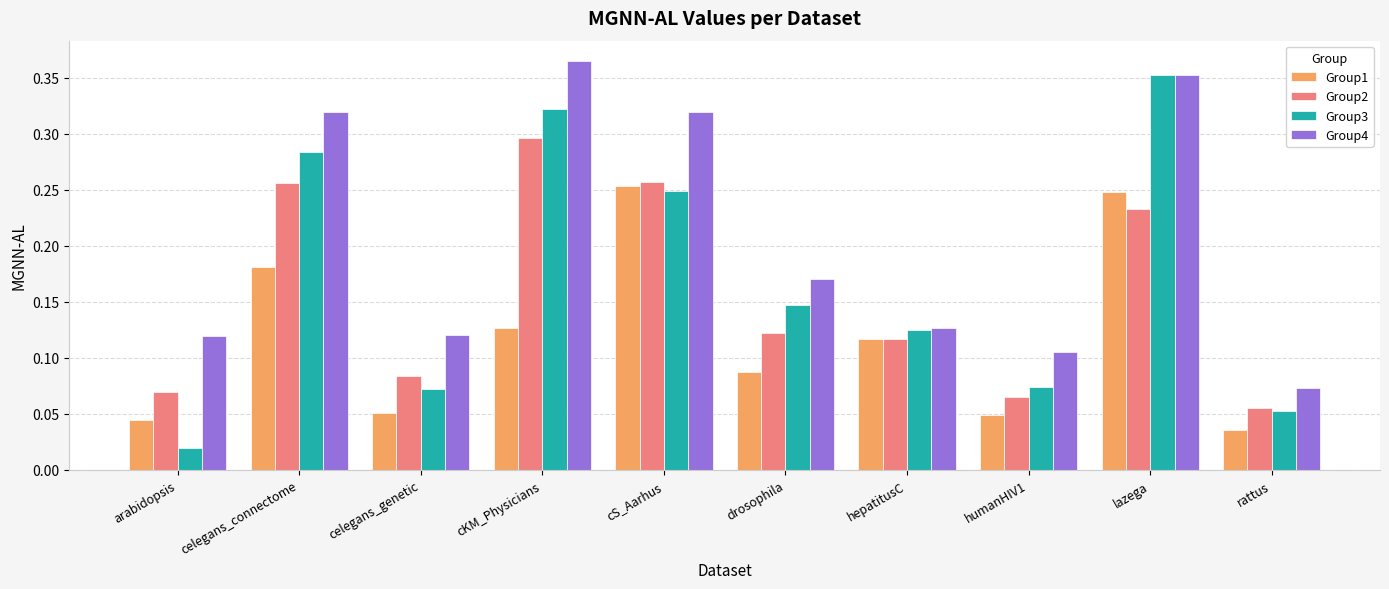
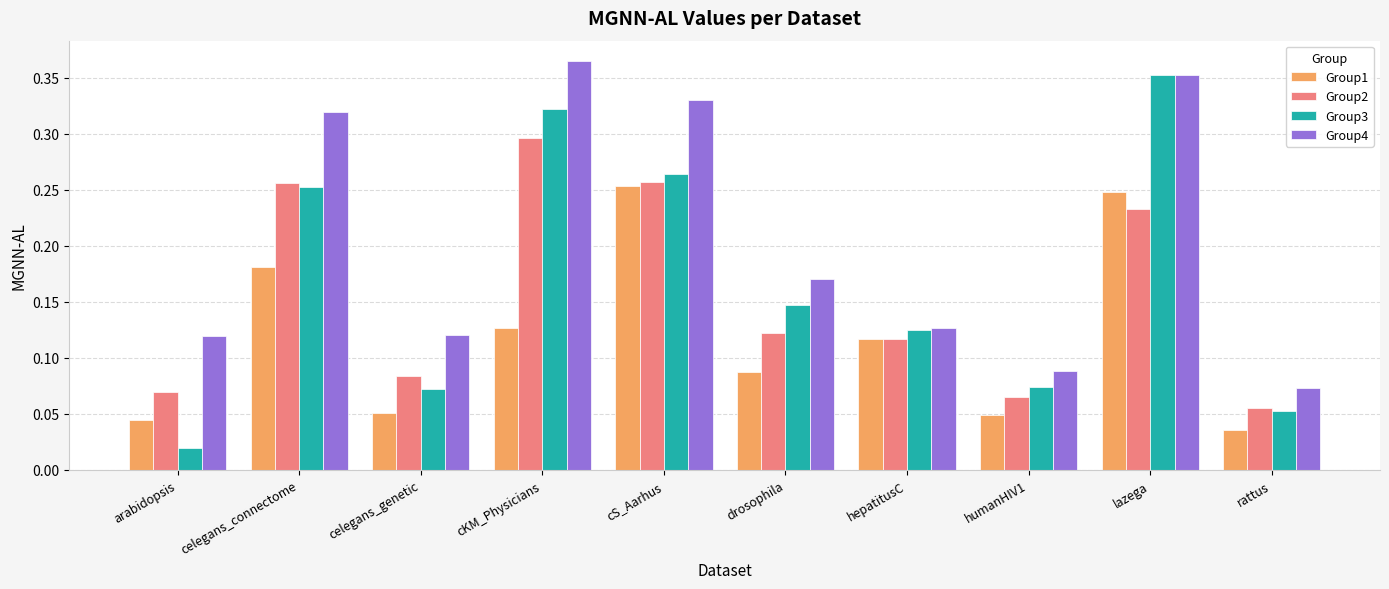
Group3, celegans_connectome: 0.284 -> 0.253
Group3, cS_Aarhus: 0.249 -> 0.264
Group4, cS_Aarhus: 0.32 -> 0.33
Group4, humanHIV1: 0.105 -> 0.088
